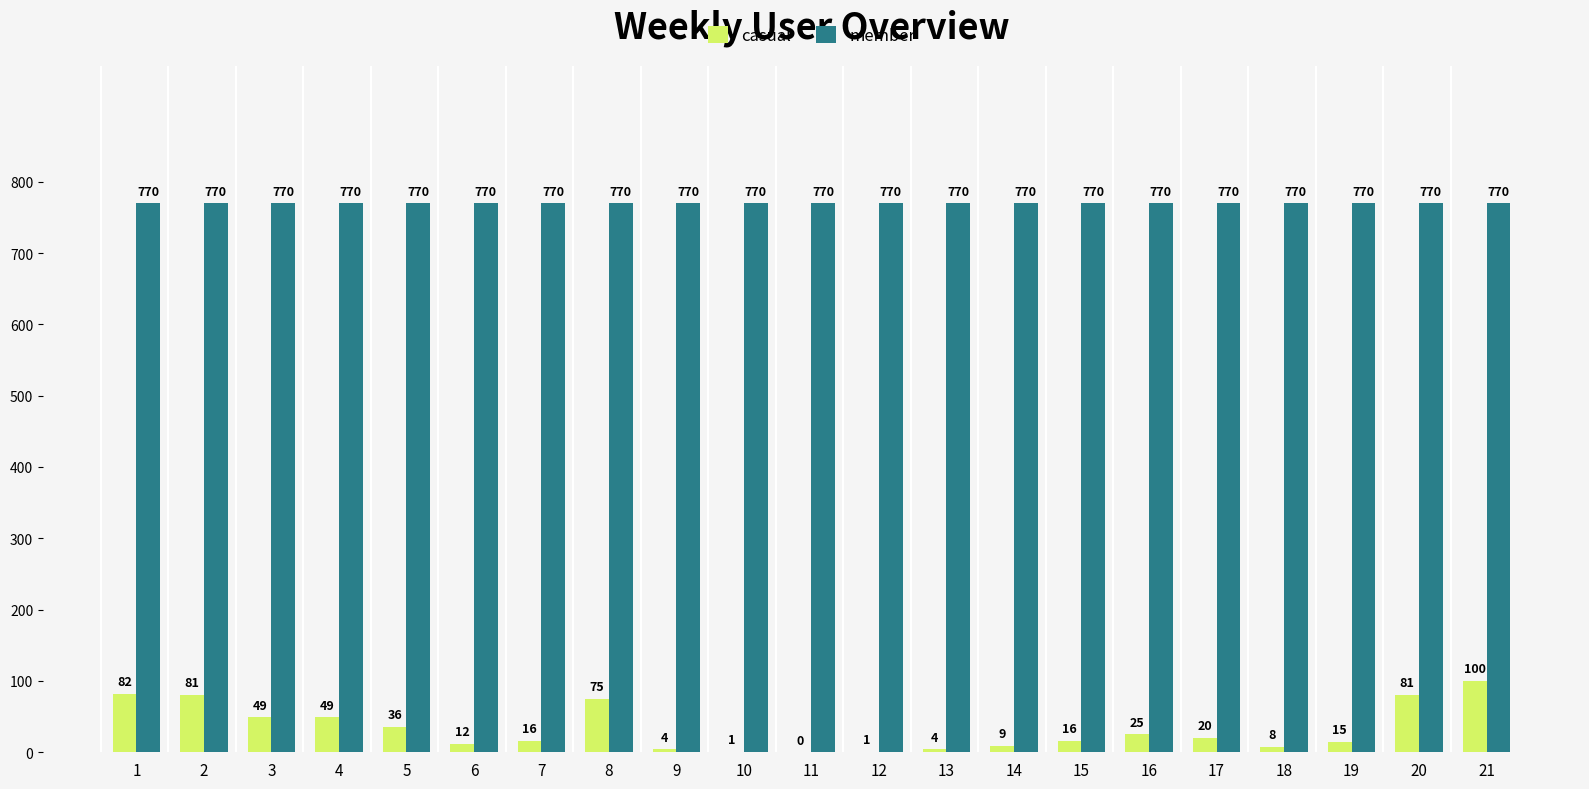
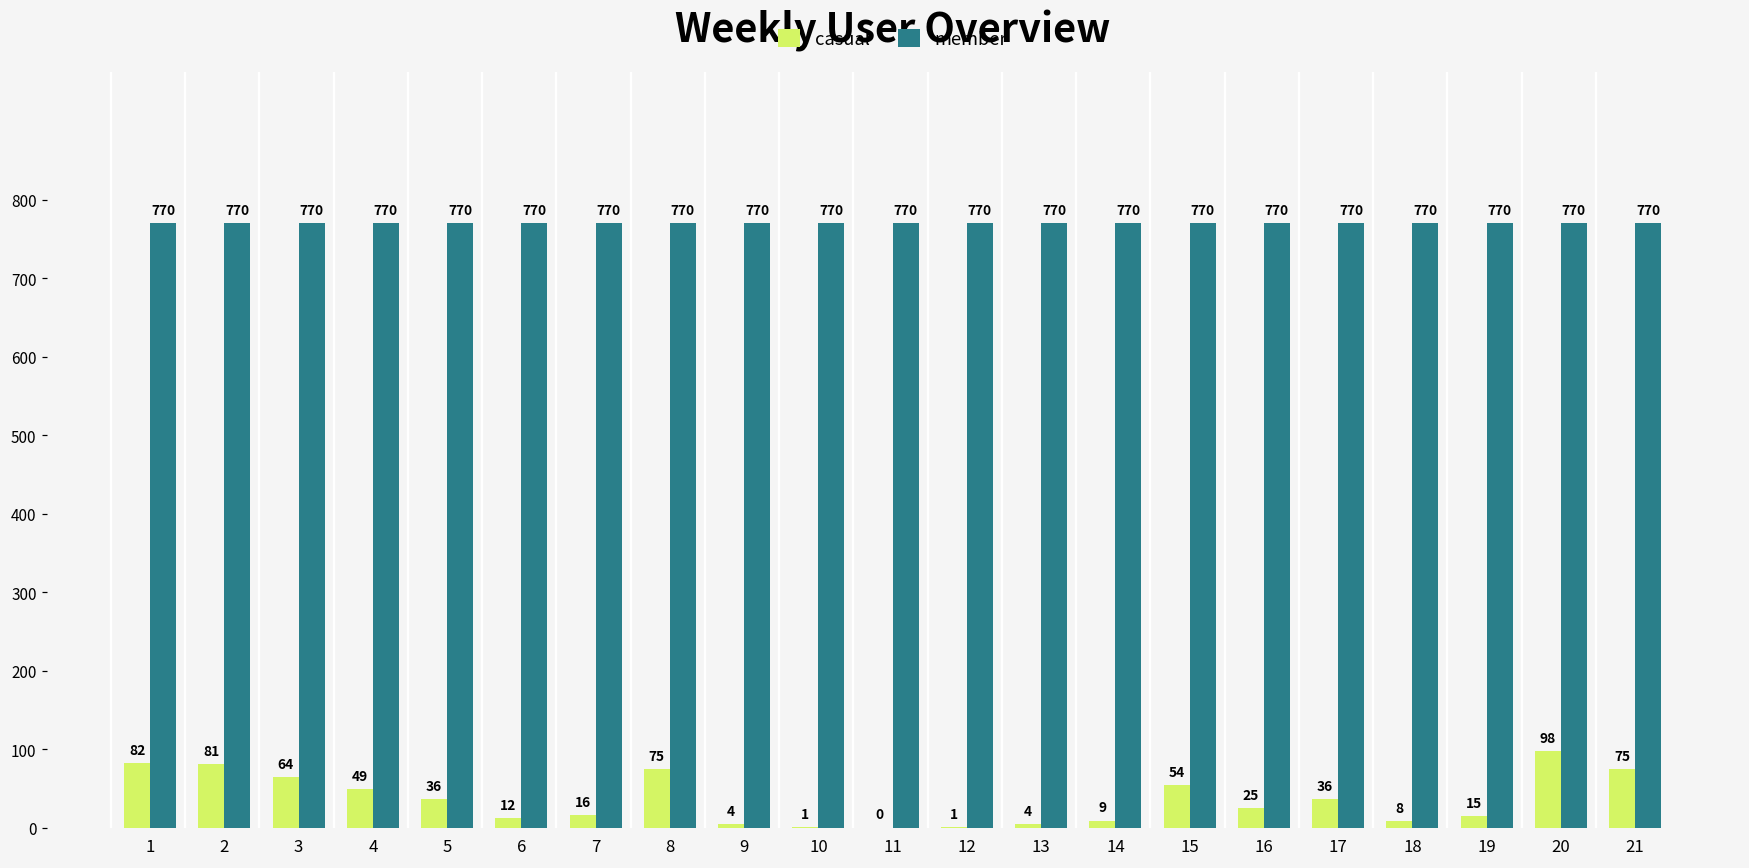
casual, 3: 49 -> 64
casual, 15: 16 -> 54
casual, 17: 20 -> 36
casual, 20: 81 -> 98
casual, 21: 100 -> 75
